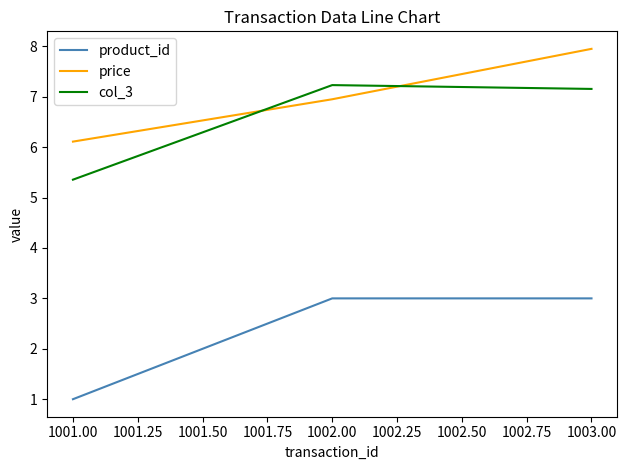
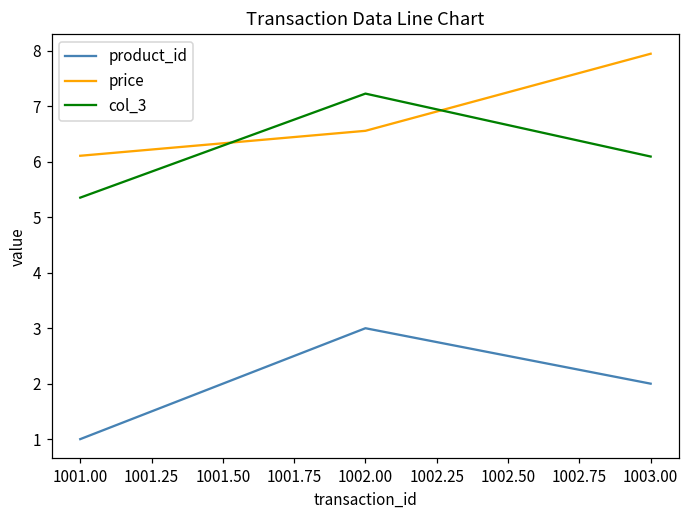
price, 1002.00: 7.0 -> 6.6
product_id, 1003.00: 3 -> 2
col_3, 1003.00: 7.2 -> 6.1
